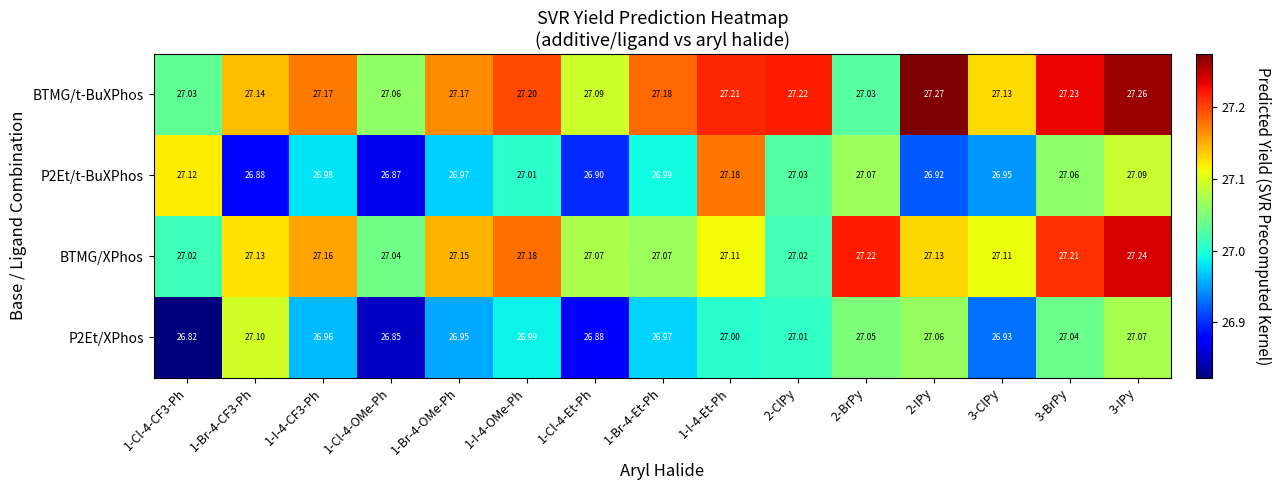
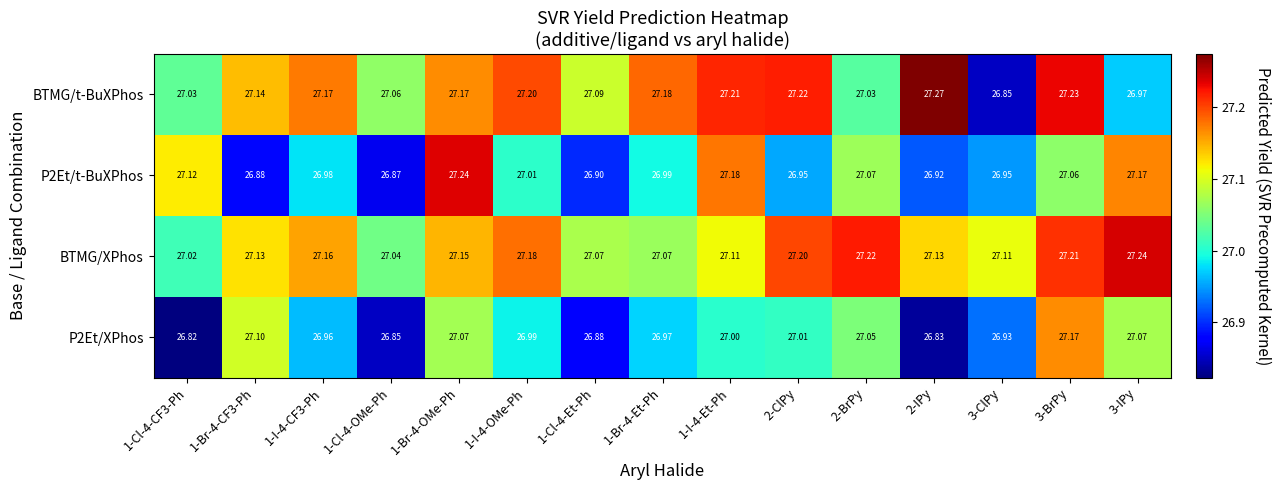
BTMG/t-BuXPhos, 3-ClPy: 27.13 -> 26.85
BTMG/t-BuXPhos, 3-IPy: 27.26 -> 26.97
P2Et/t-BuXPhos, 1-Br-4-OMe-Ph: 26.97 -> 27.24
P2Et/t-BuXPhos, 2-ClPy: 27.03 -> 26.95
P2Et/t-BuXPhos, 3-IPy: 27.09 -> 27.17
BTMG/XPhos, 2-ClPy: 27.02 -> 27.20
P2Et/XPhos, 1-Br-4-OMe-Ph: 26.95 -> 27.07
P2Et/XPhos, 2-IPy: 27.06 -> 26.83
P2Et/XPhos, 3-BrPy: 27.04 -> 27.17
